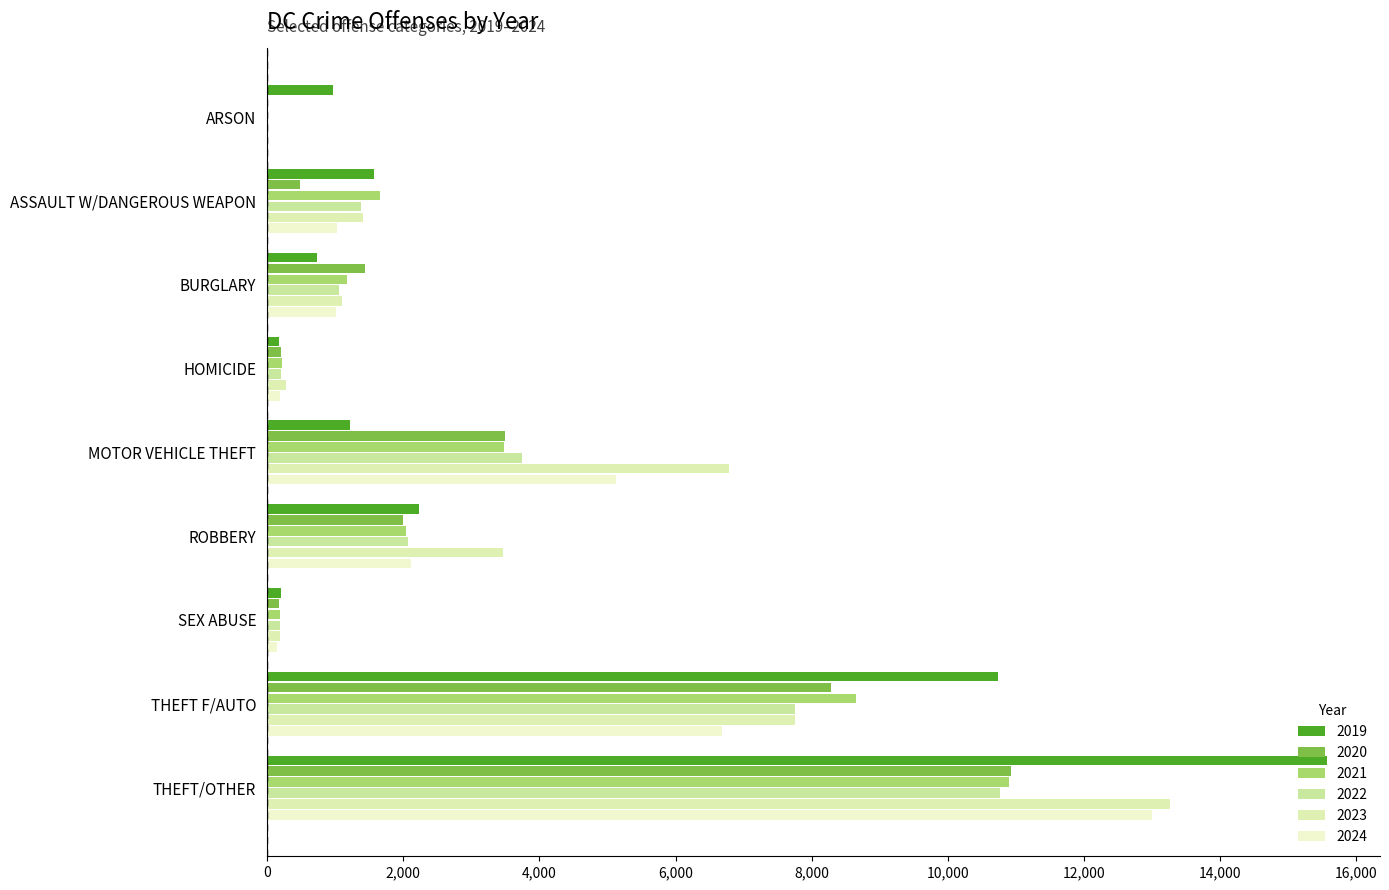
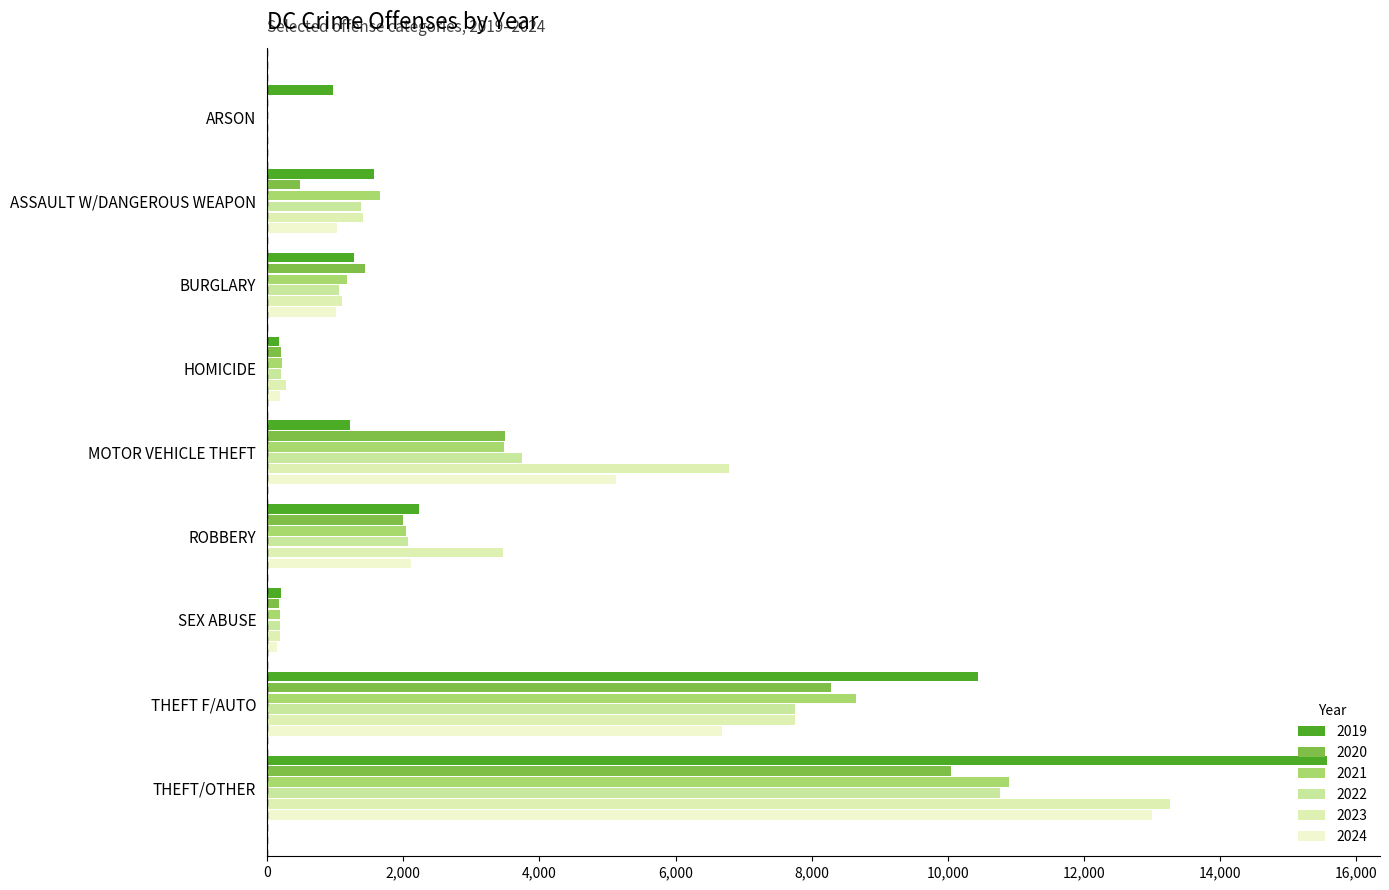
2019, BURGLARY: 700 -> 1,300
2019, THEFT F/AUTO: 10,700 -> 10,400
2020, THEFT/OTHER: 10,900 -> 10,000
